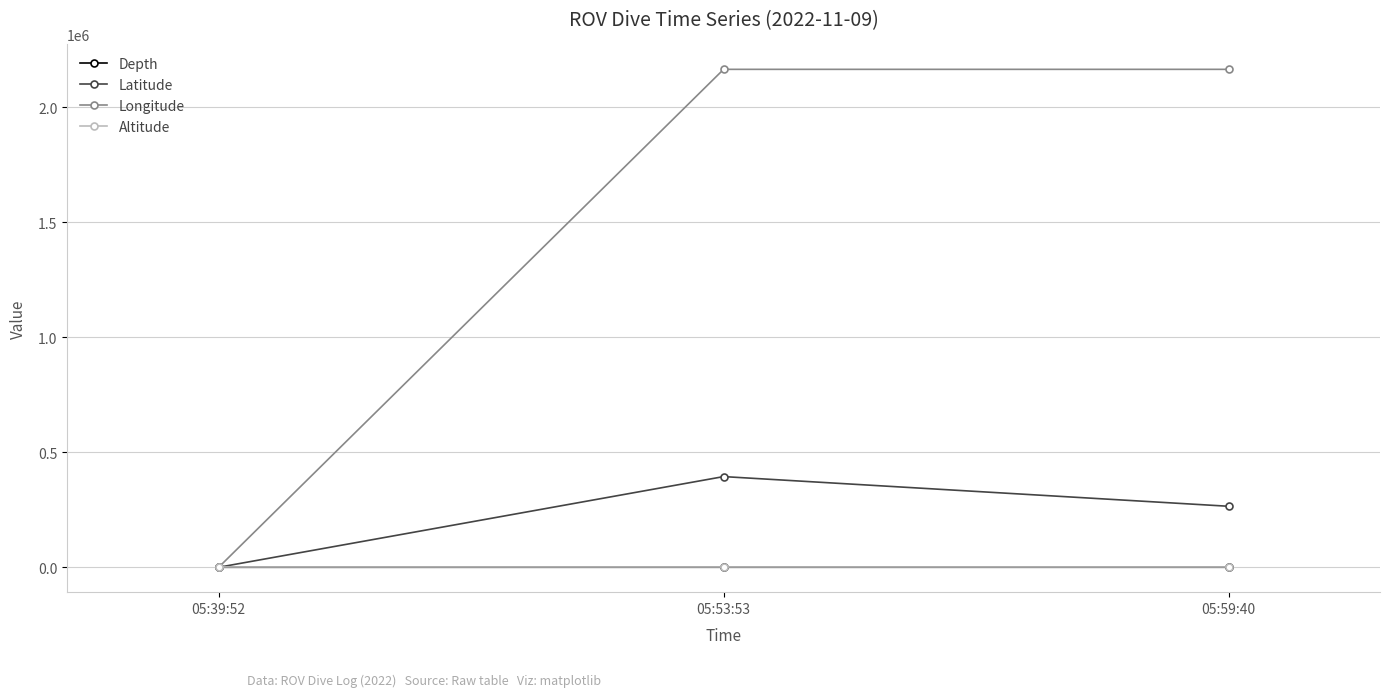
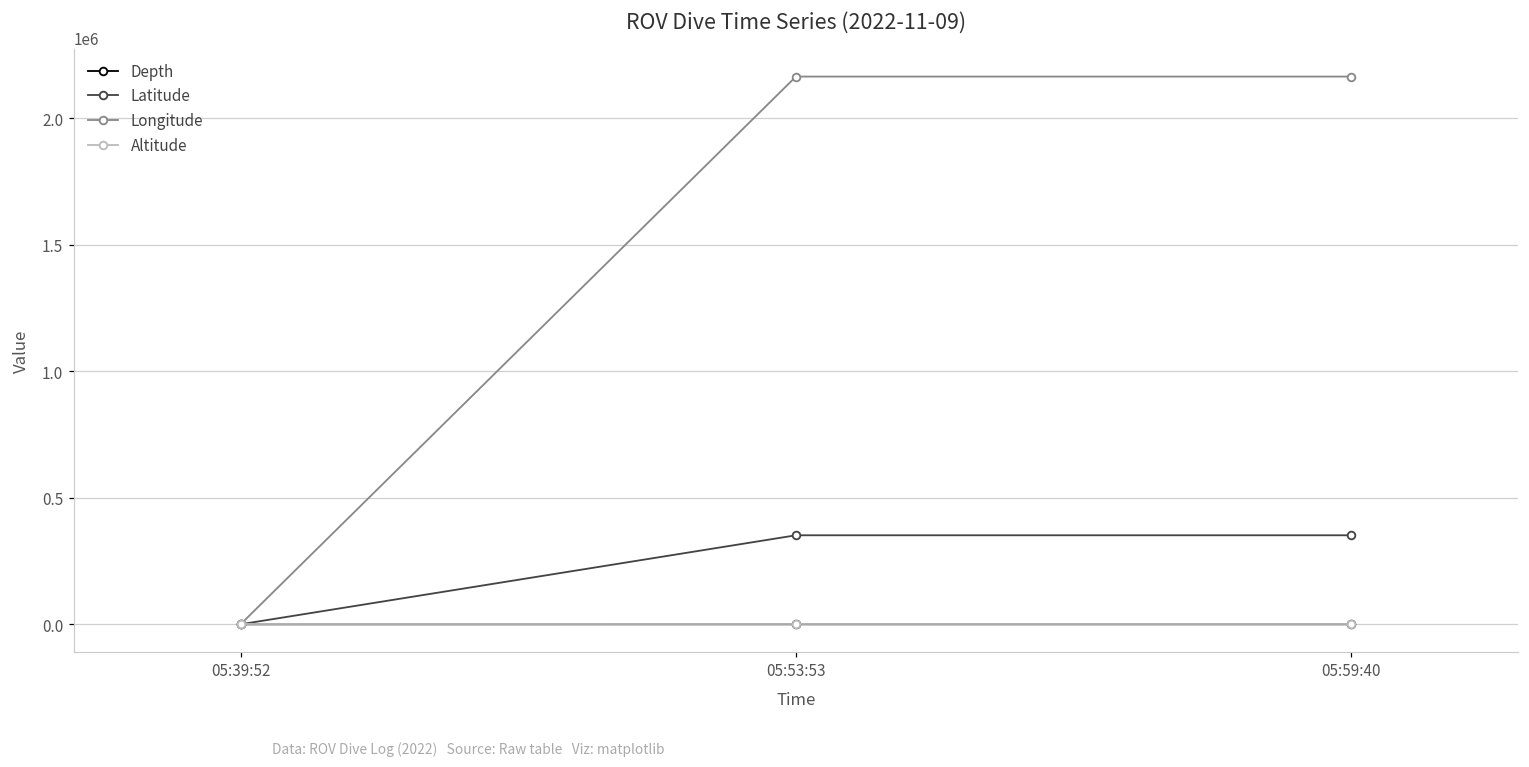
Latitude, 05:53:53: 390000 -> 350000
Latitude, 05:59:40: 270000 -> 350000
